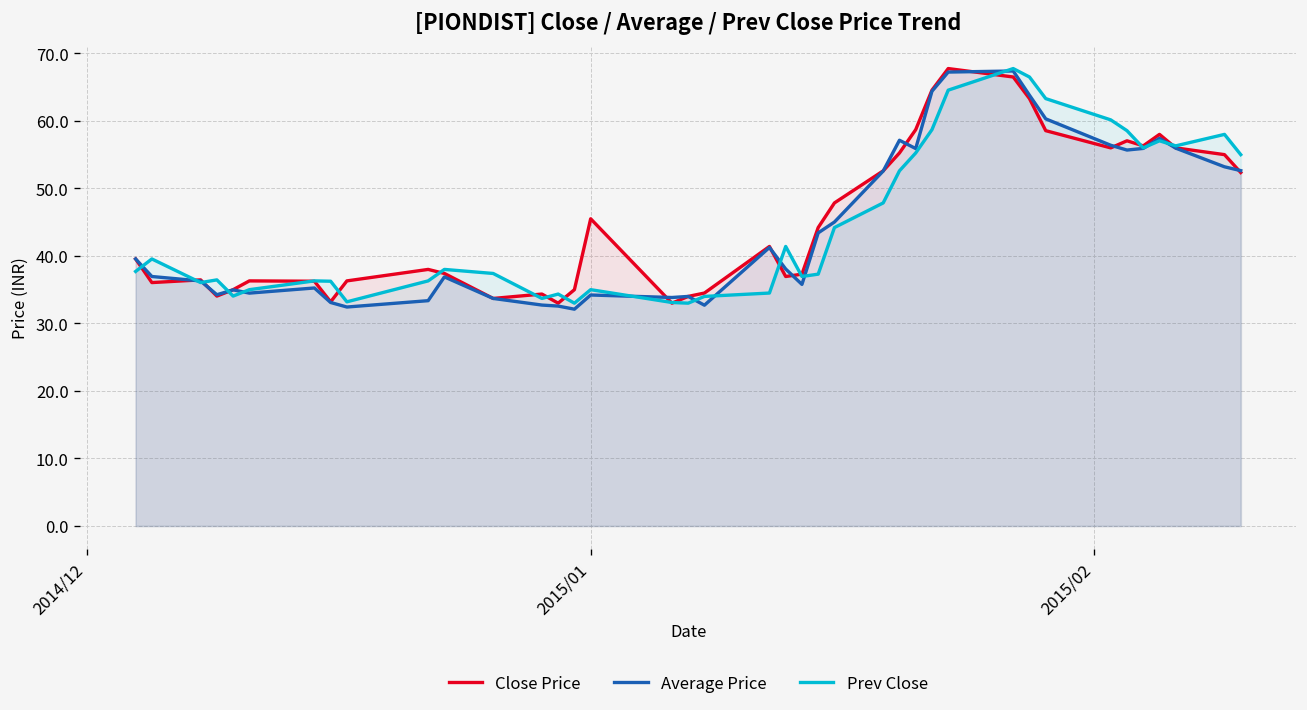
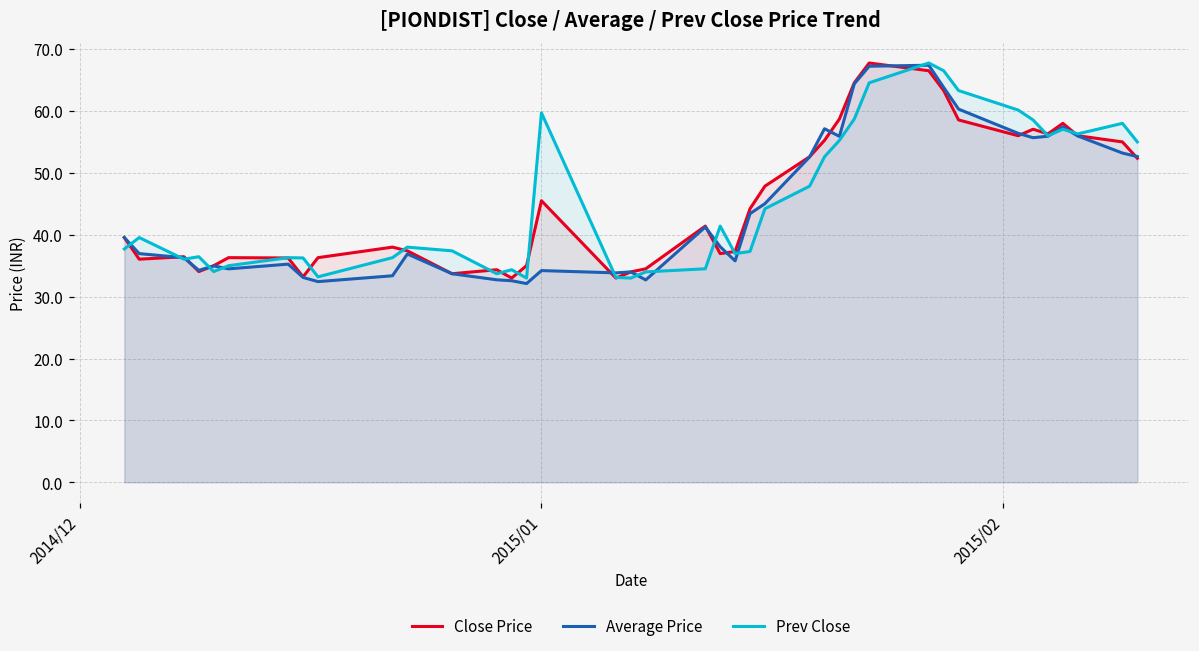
Prev Close, 2015/01: 35 -> 60
